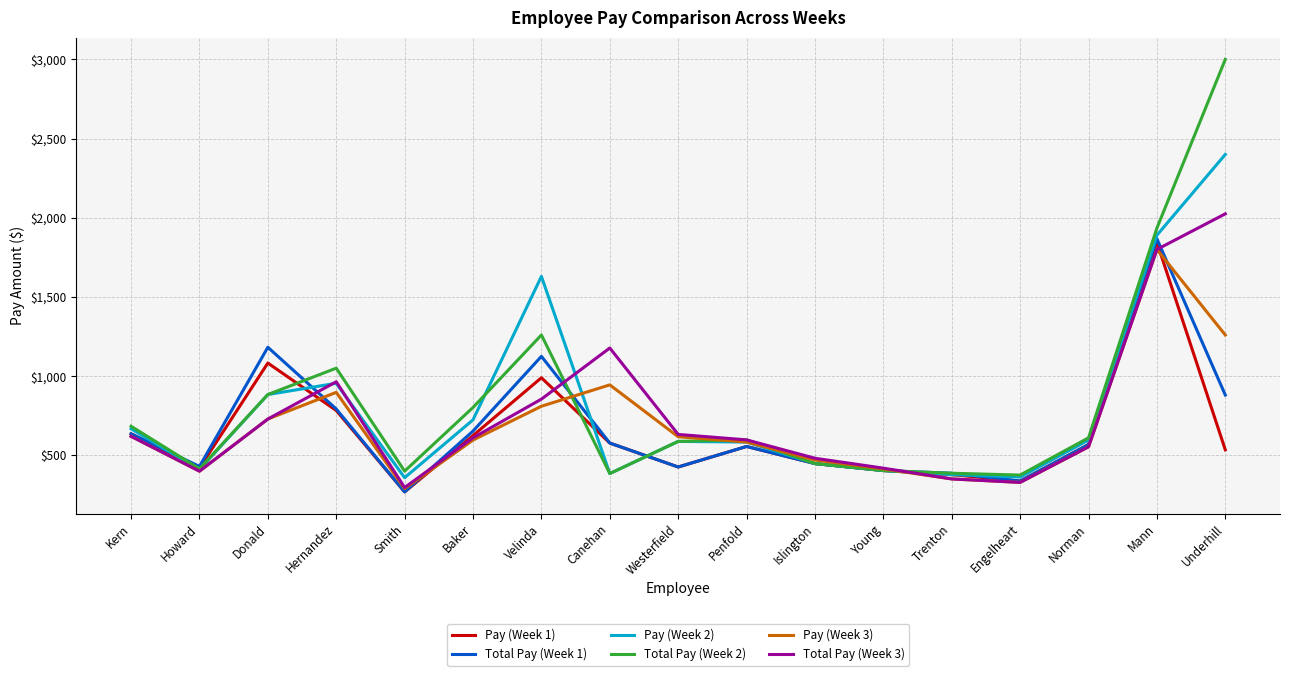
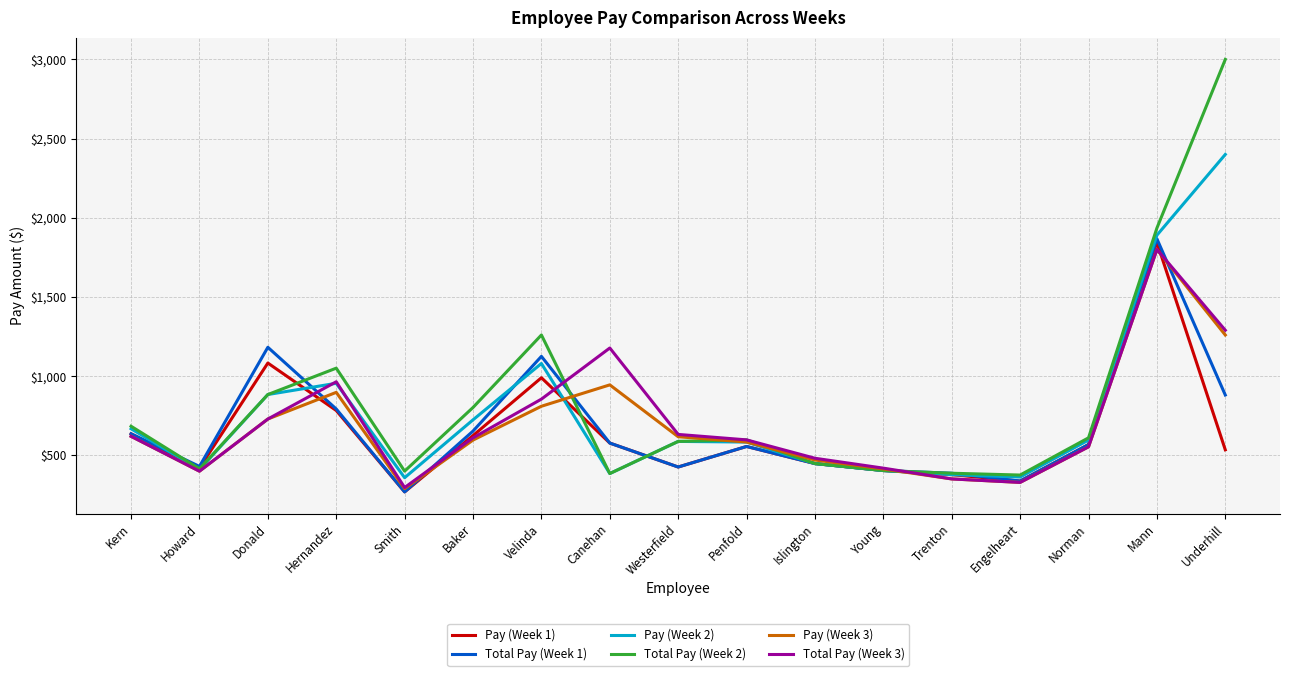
Pay (Week 2), Velinda: $1,630 -> $1,080
Total Pay (Week 3), Underhill: $2,030 -> $1,290
